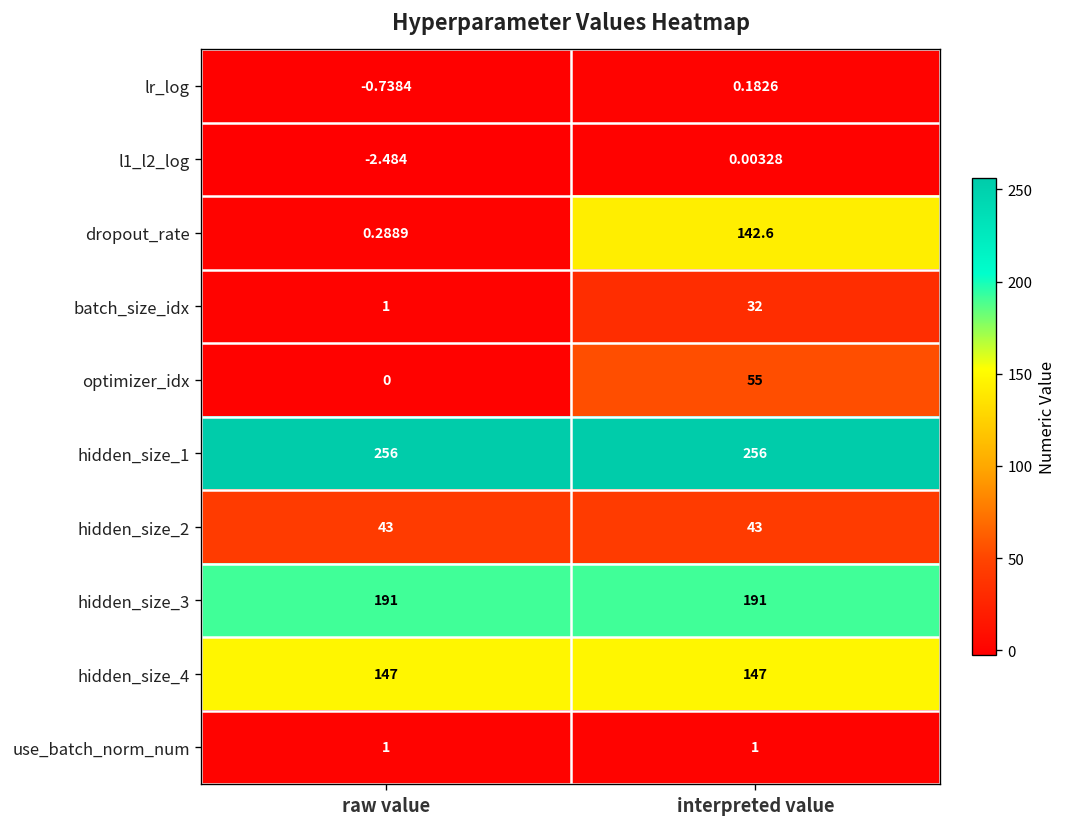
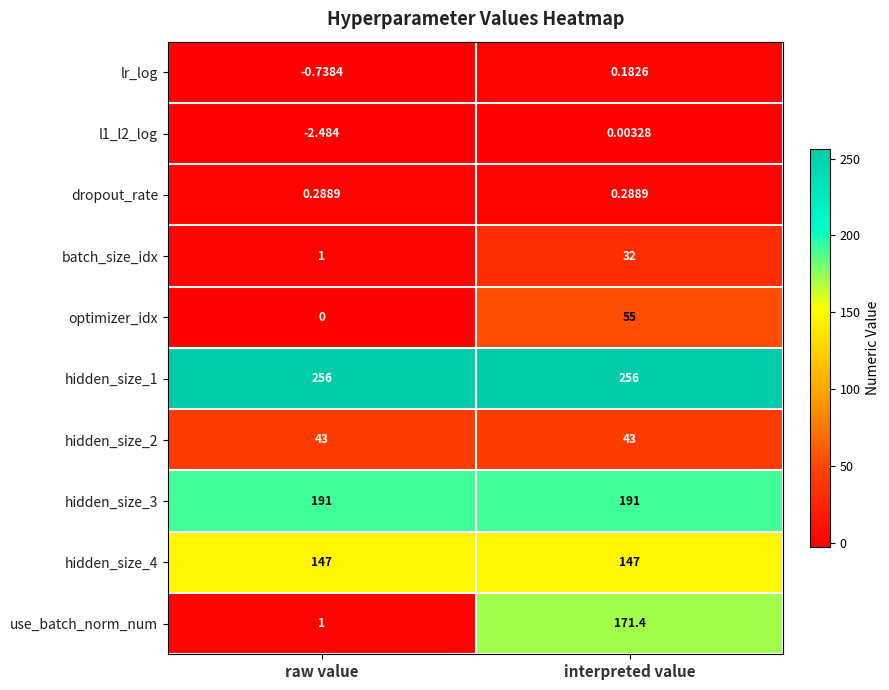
dropout_rate, interpreted value: 142.6 -> 0.2889
use_batch_norm_num, interpreted value: 1 -> 171.4
